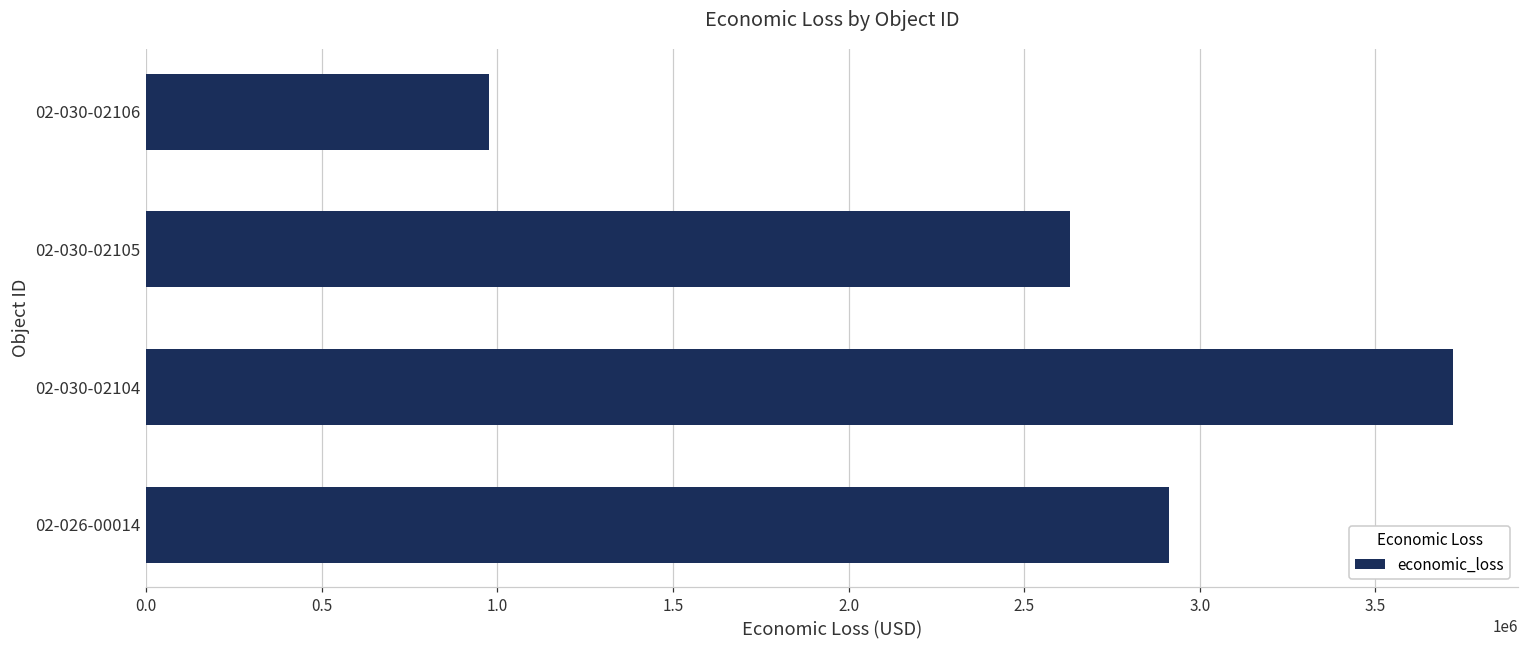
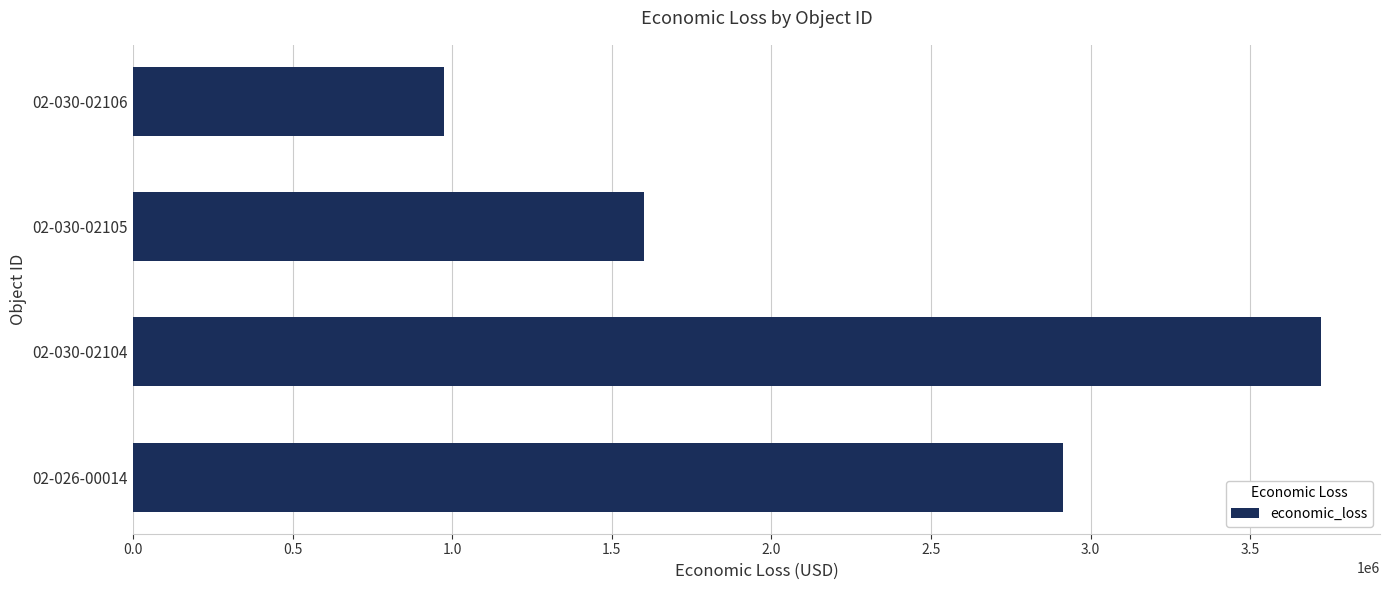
02-030-02105: 2630000 -> 1600000
